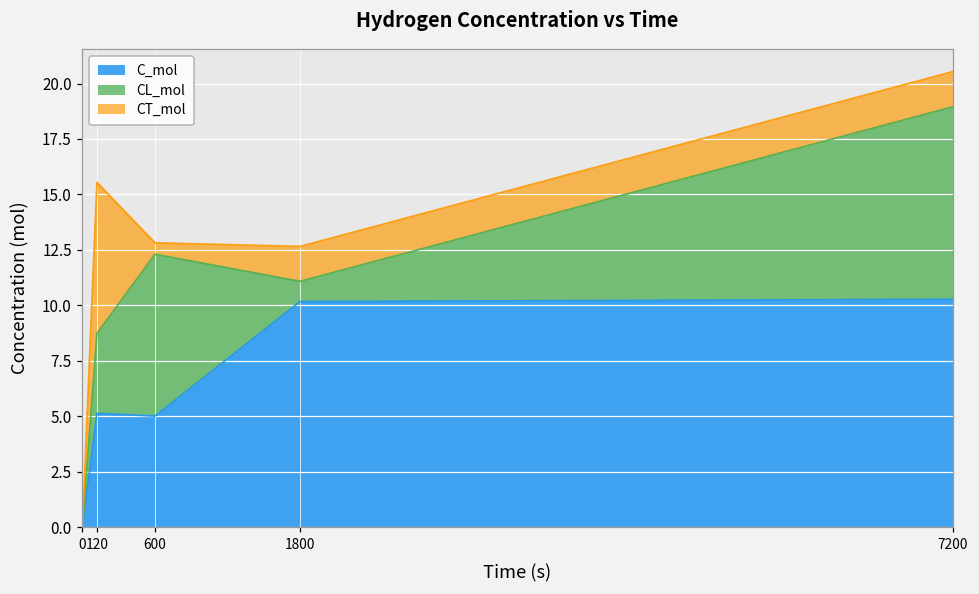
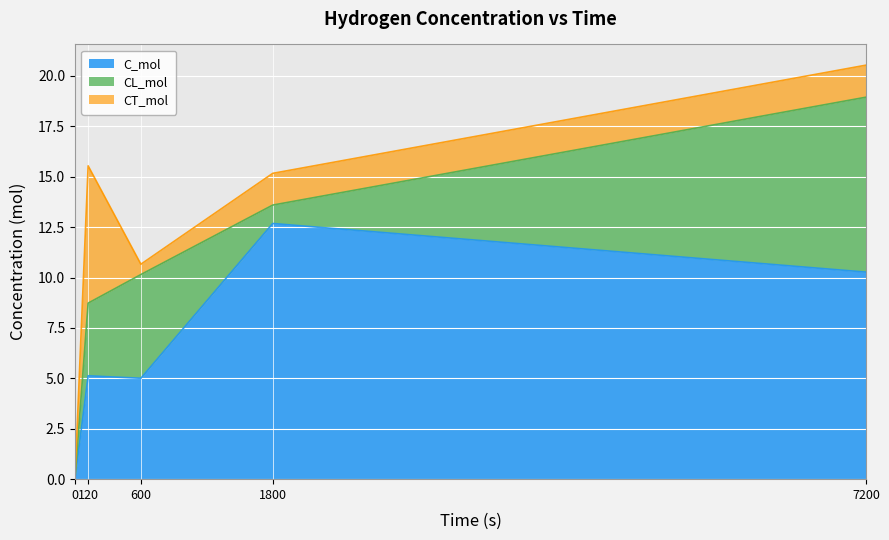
CL_mol, 600: 7.3 -> 5.1
C_mol, 1800: 10.2 -> 12.7
